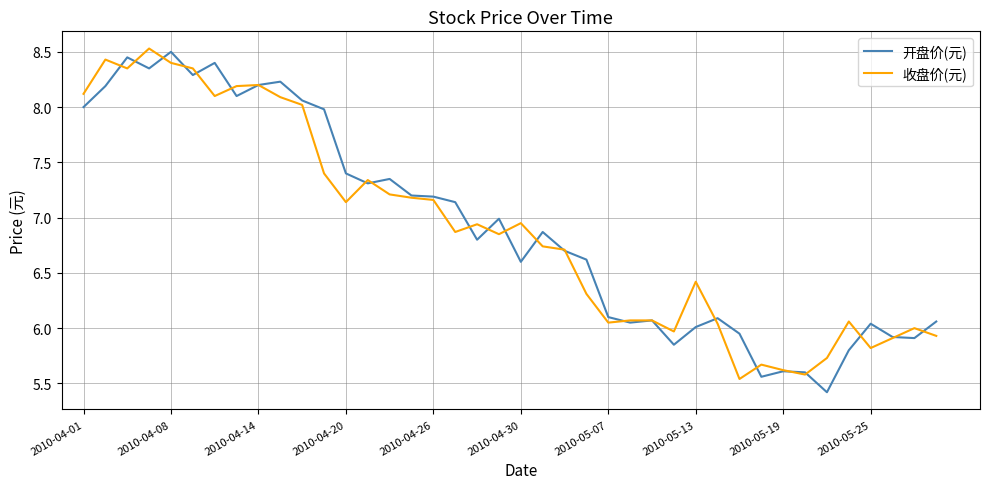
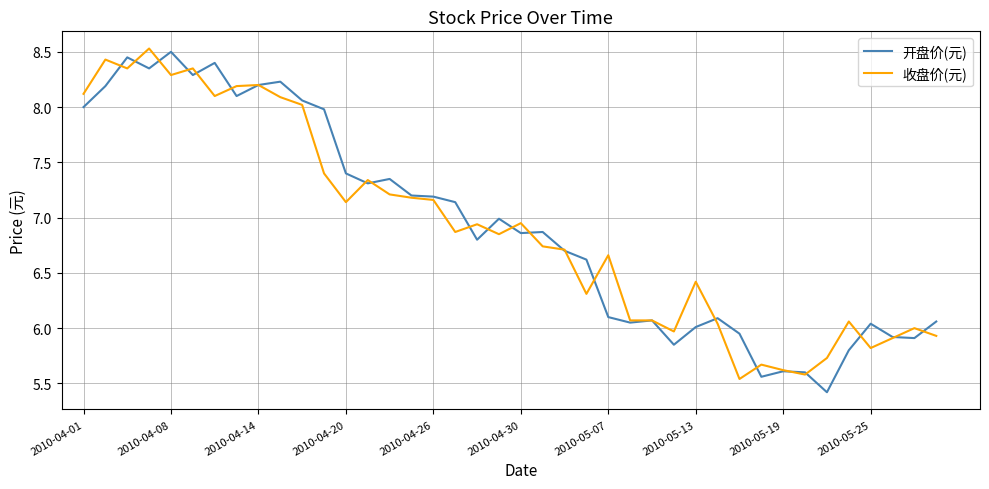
收盘价(元), 2010-04-08: 8.40 -> 8.29
开盘价(元), 2010-04-30: 6.60 -> 6.86
收盘价(元), 2010-05-07: 6.05 -> 6.66
